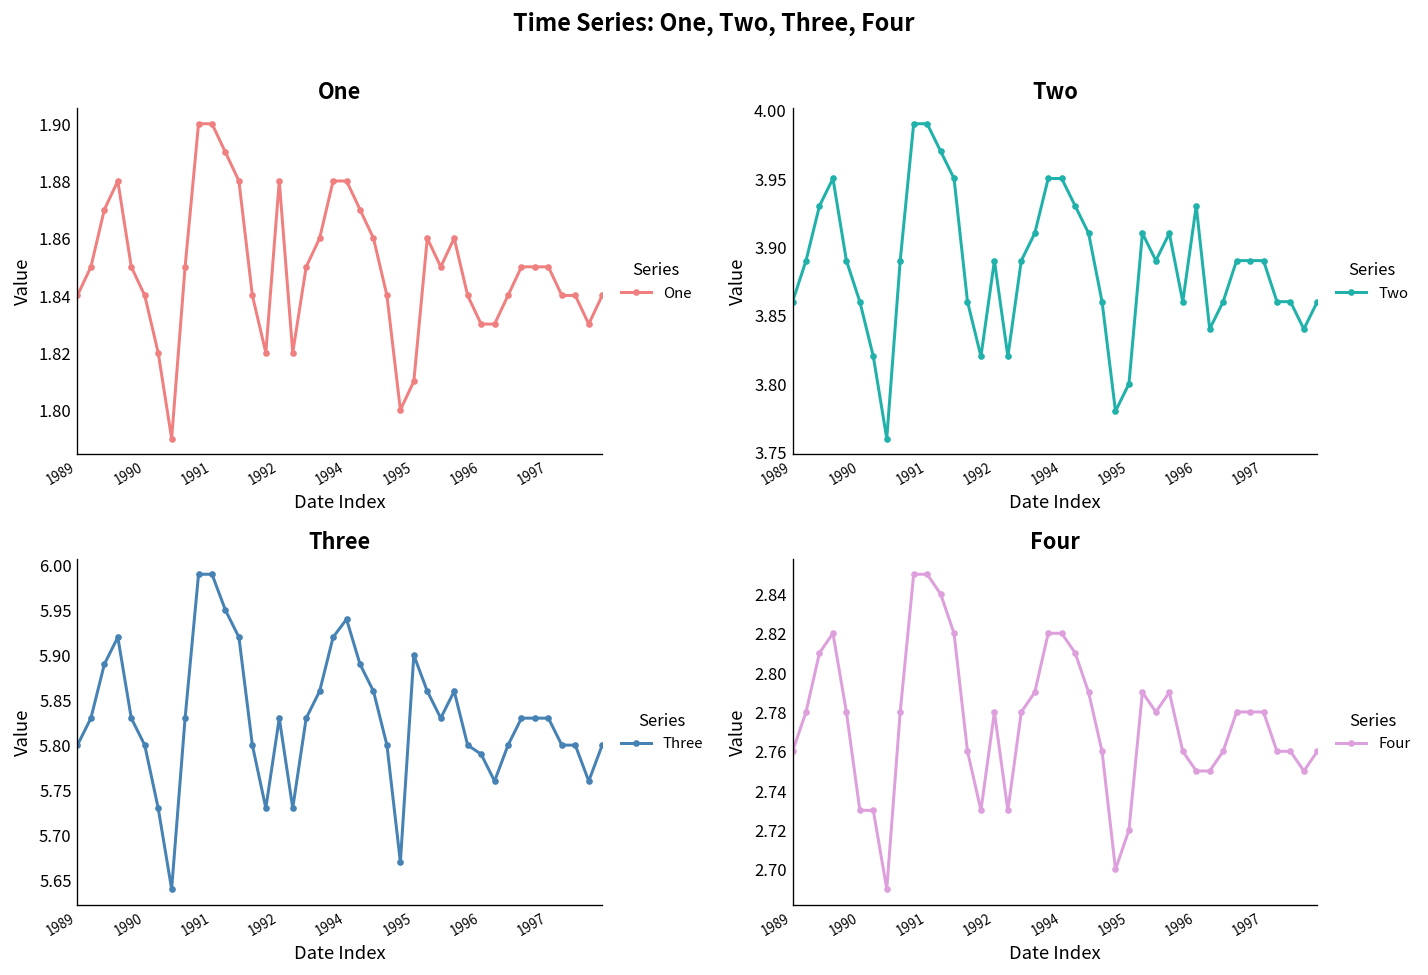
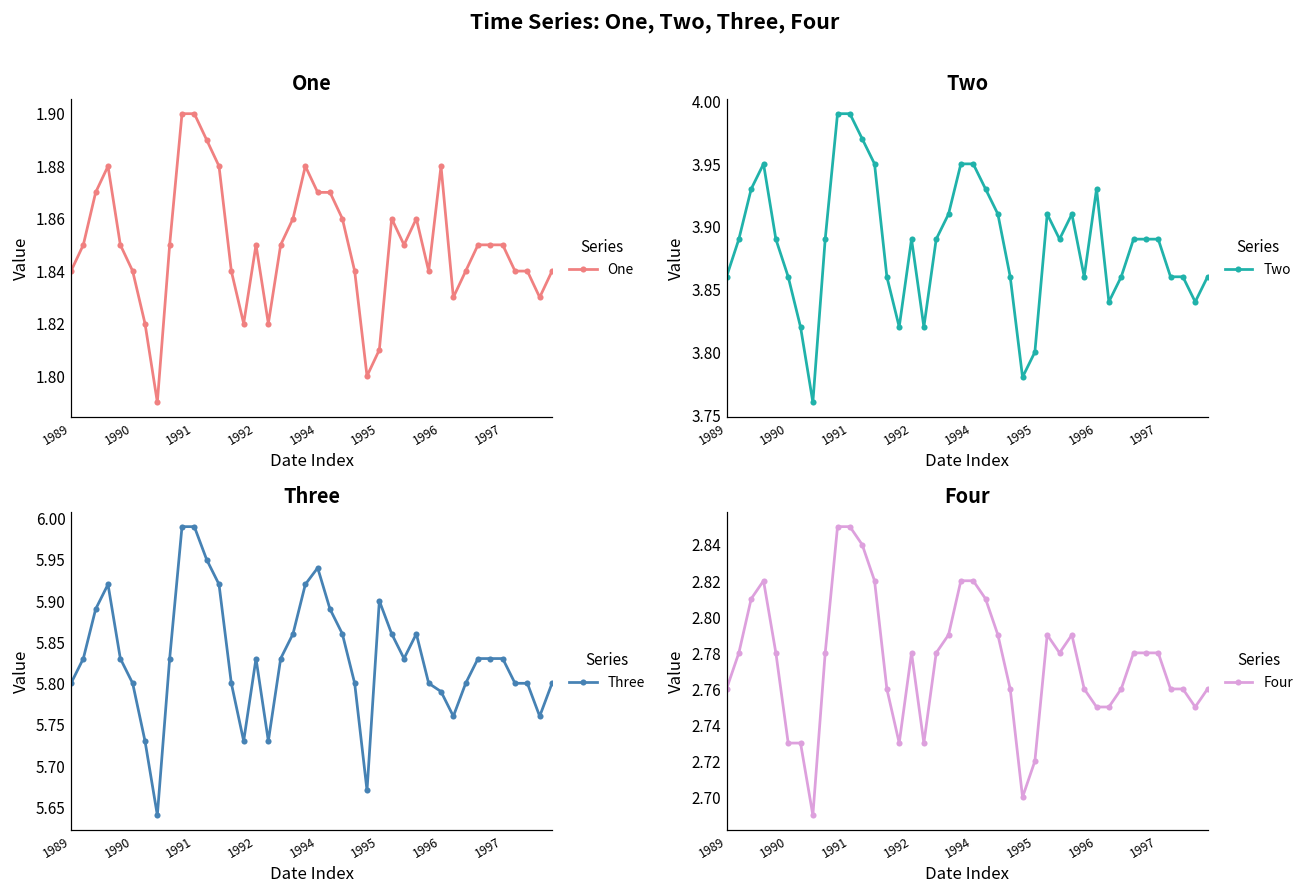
One, 1992: 1.88 -> 1.85
One, 1994: 1.88 -> 1.87
One, 1996: 1.83 -> 1.88
